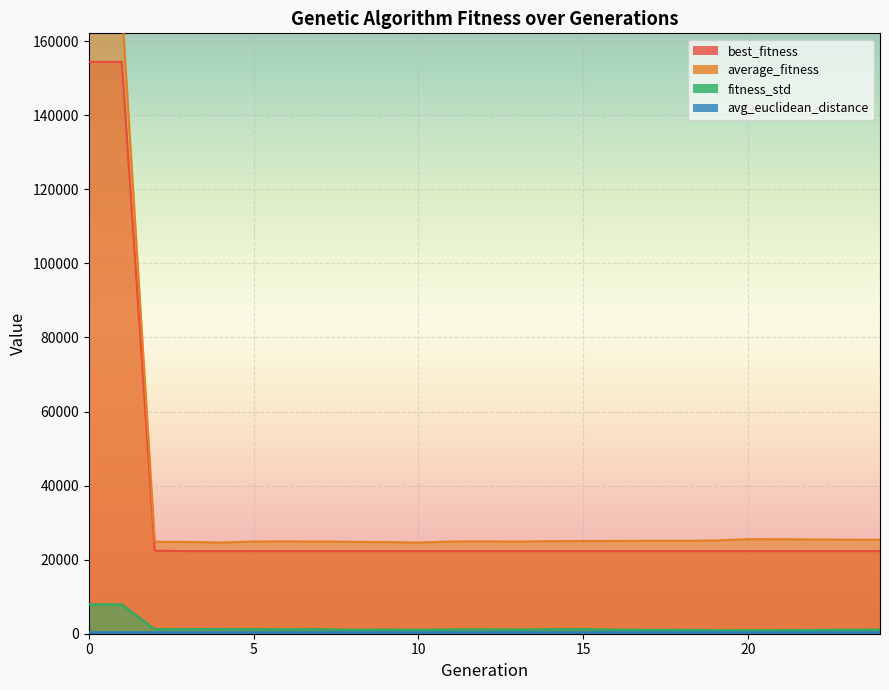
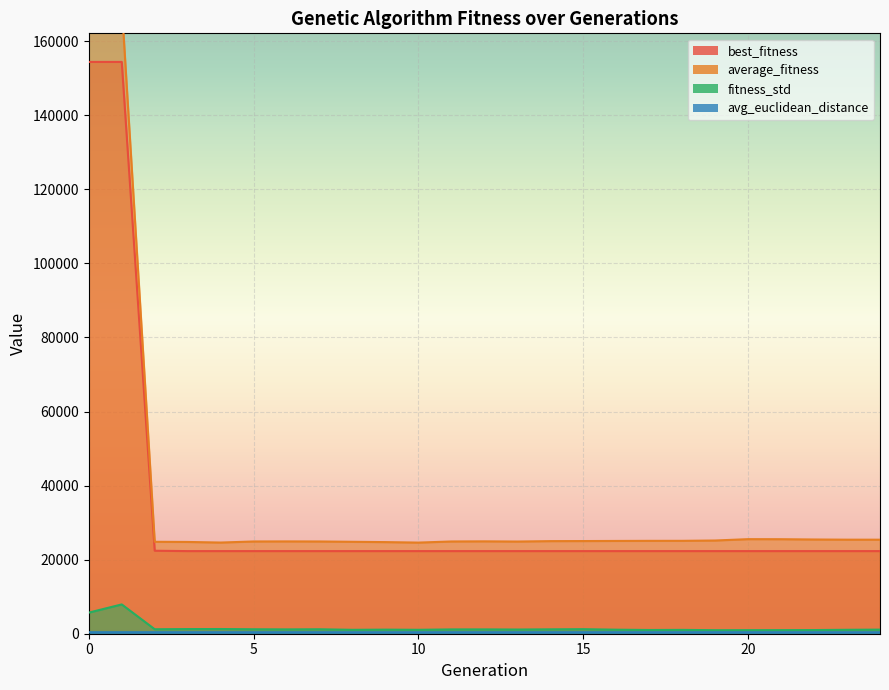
fitness_std, 0: 8000 -> 6000
